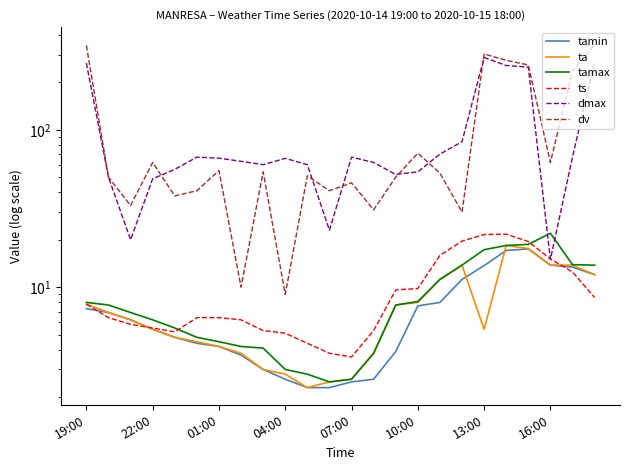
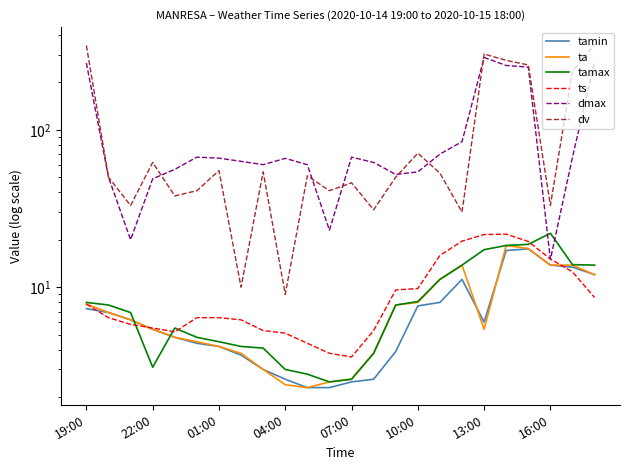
tamax, 22:00: 6.2 -> 3.1
ta, 04:00: 2.8 -> 2.4
tamin, 13:00: 14 -> 6.0
dv, 16:00: 62 -> 33
